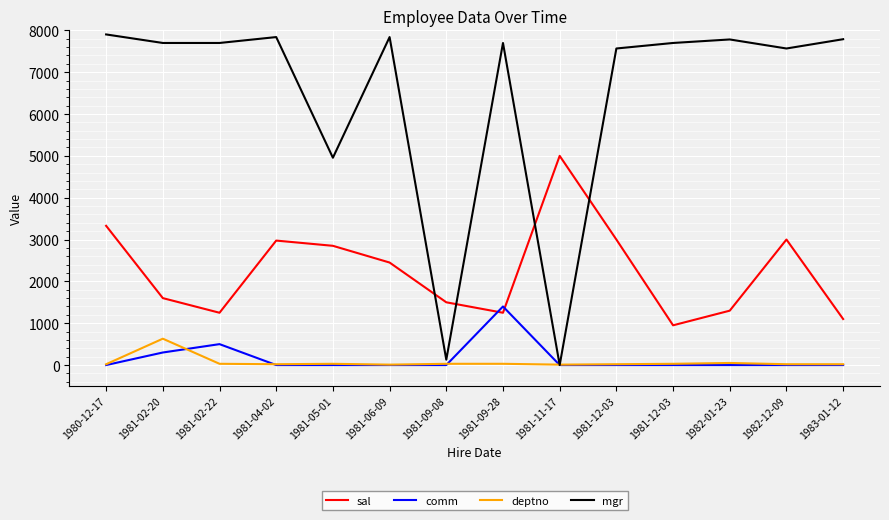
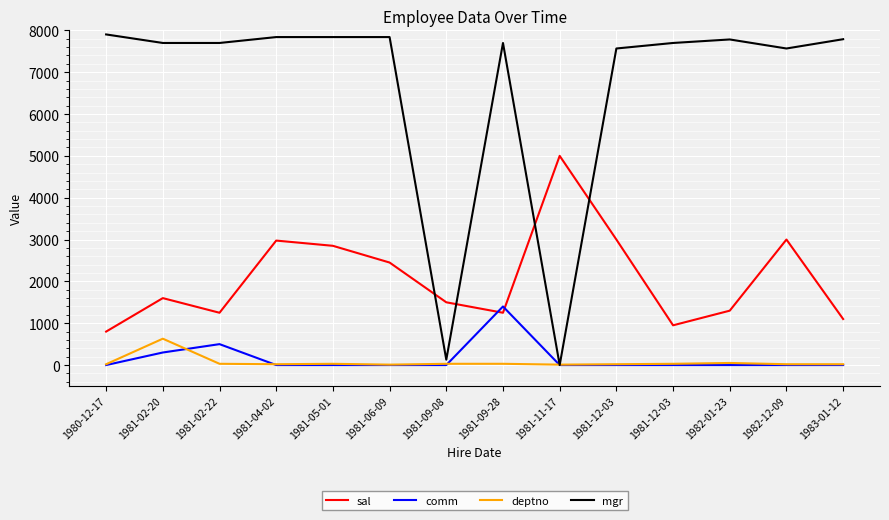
sal, 1980-12-17: 3300 -> 800
mgr, 1981-05-01: 5000 -> 7800
